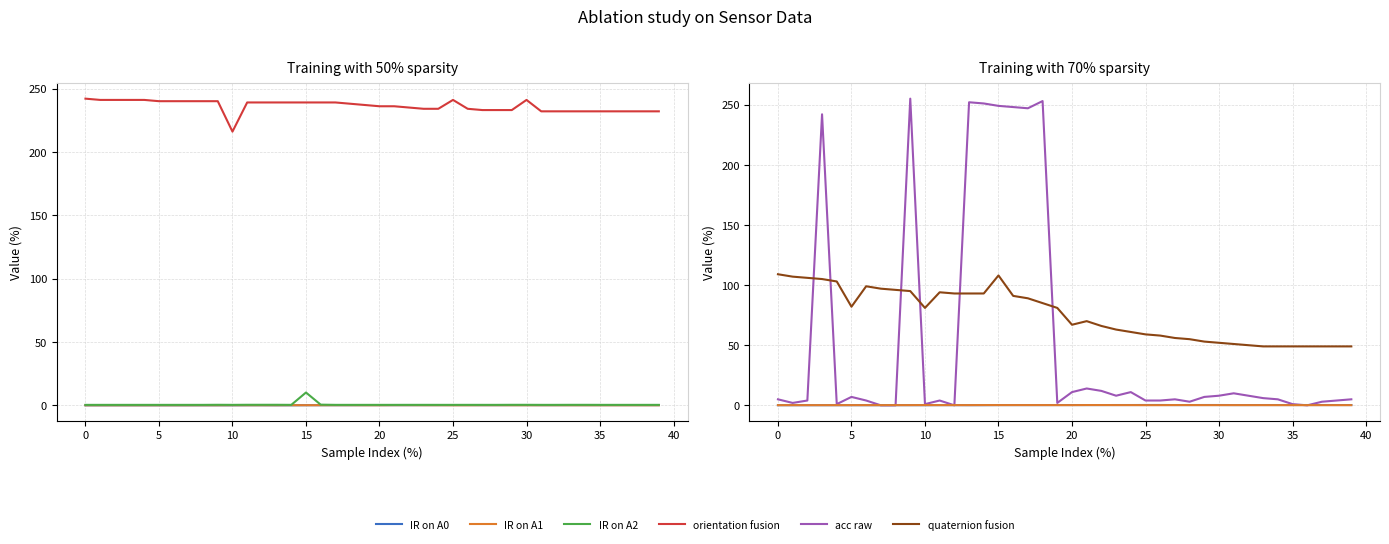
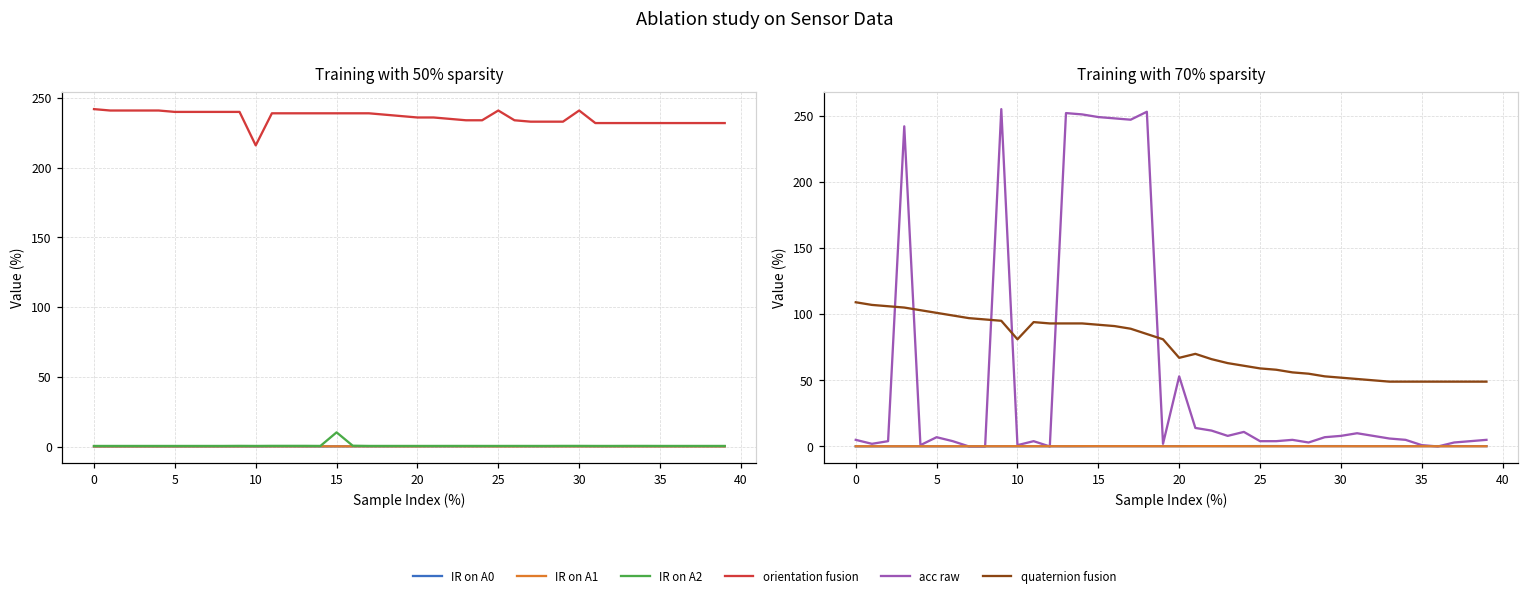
Training with 70% sparsity, quaternion fusion, 5: 82 -> 101
Training with 70% sparsity, quaternion fusion, 15: 108 -> 92
Training with 70% sparsity, acc raw, 20: 11 -> 53
